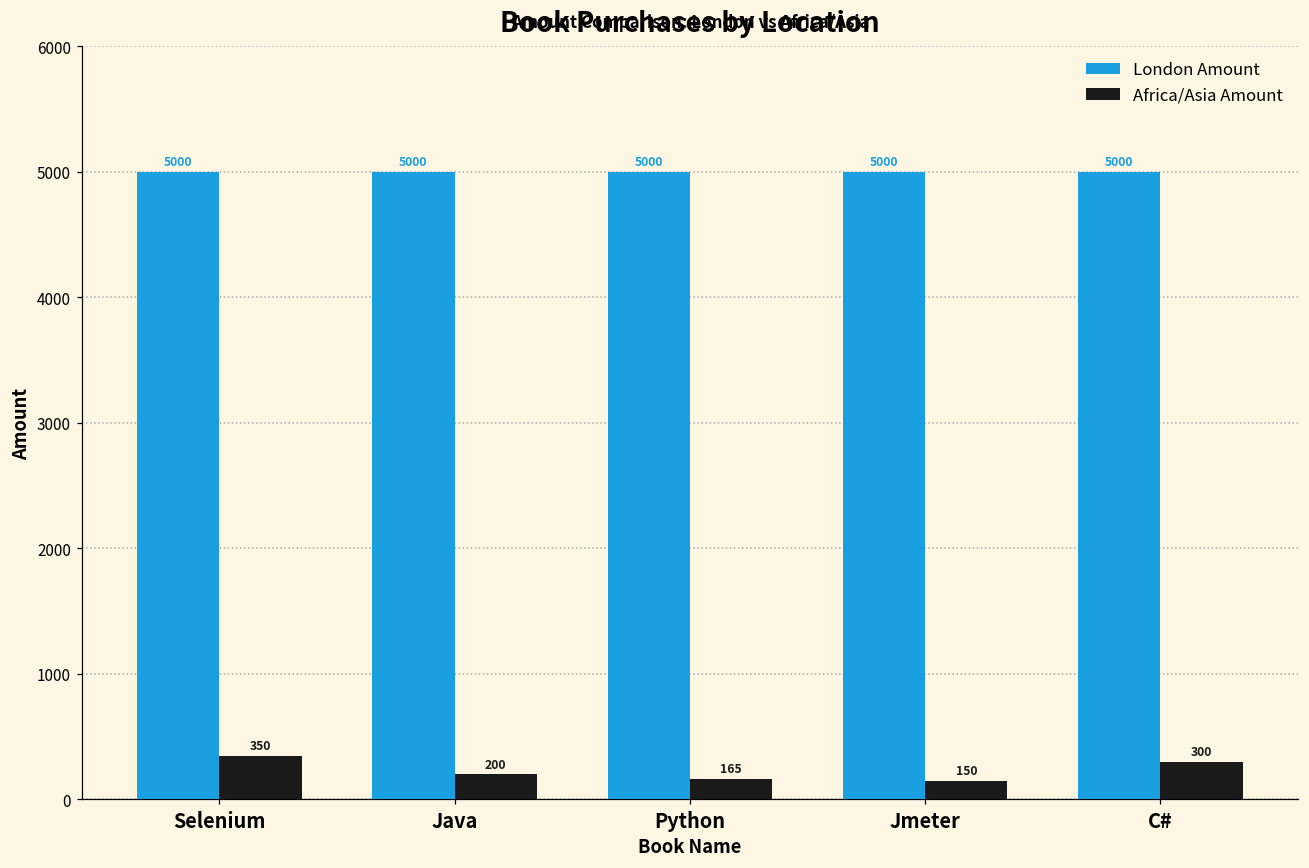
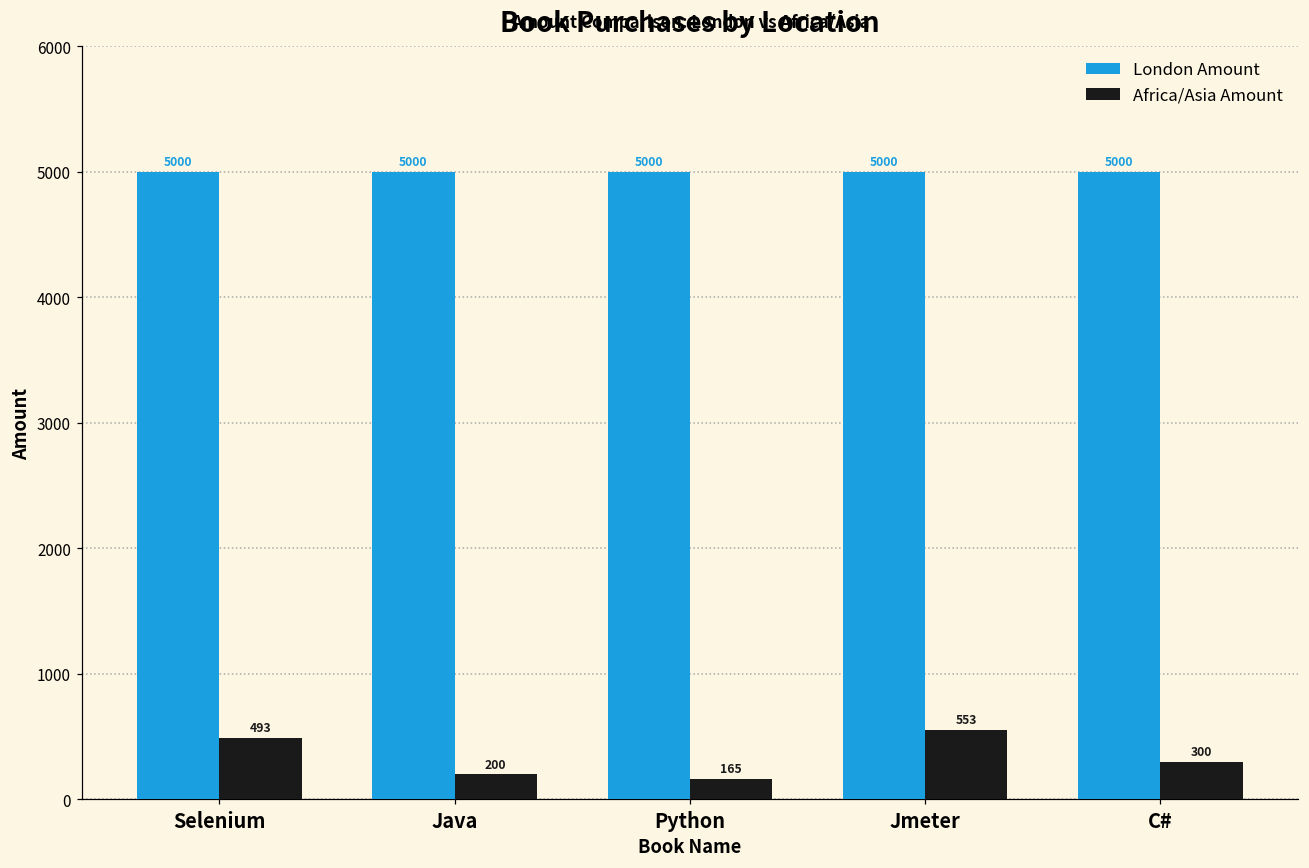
Africa/Asia Amount, Selenium: 350 -> 493
Africa/Asia Amount, Jmeter: 150 -> 553
